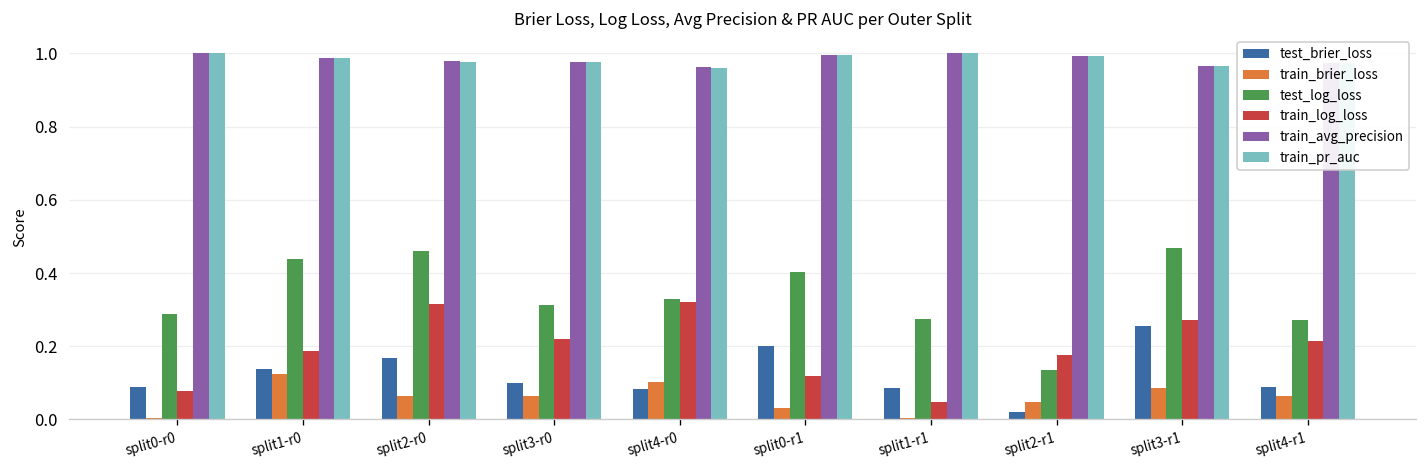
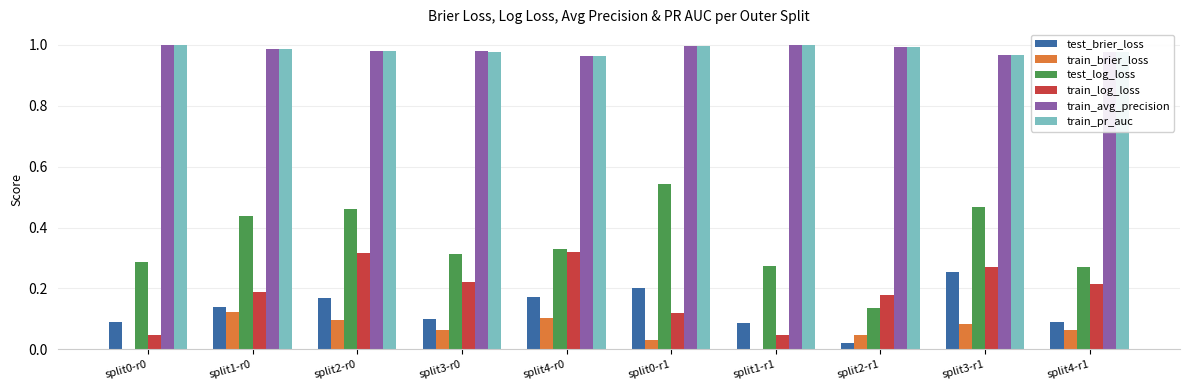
train_log_loss, split0-r0: 0.08 -> 0.05
train_brier_loss, split2-r0: 0.06 -> 0.10
test_brier_loss, split4-r0: 0.08 -> 0.17
test_log_loss, split0-r1: 0.40 -> 0.54
